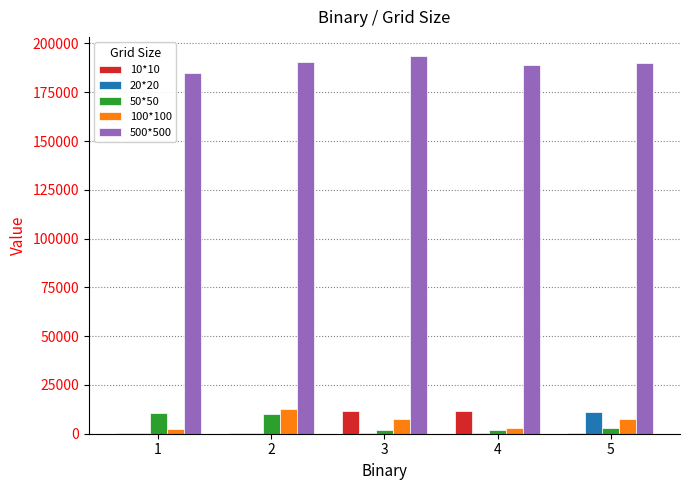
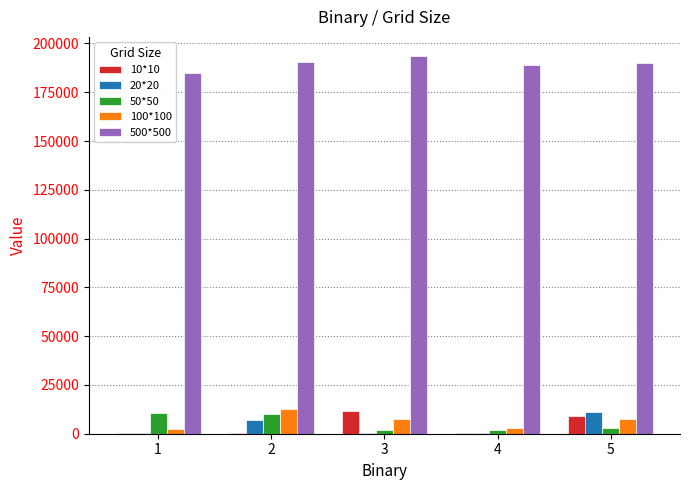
20*20, 2: 1000 -> 7000
10*10, 4: 11000 -> 0
10*10, 5: 0 -> 9000
